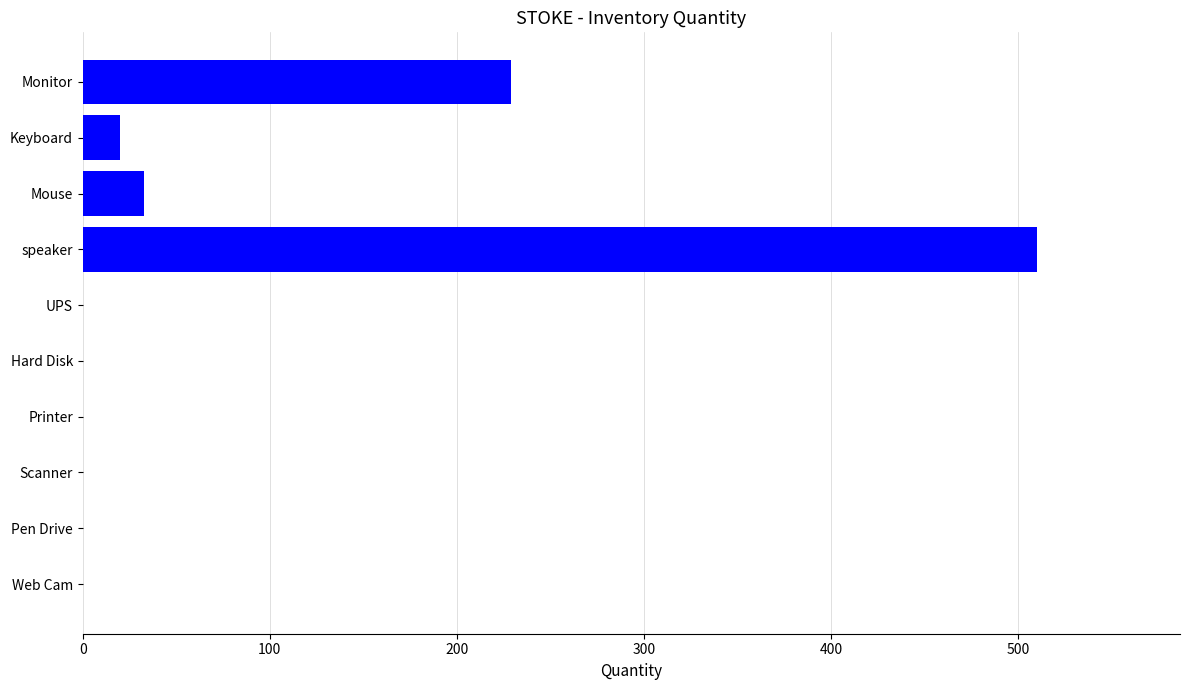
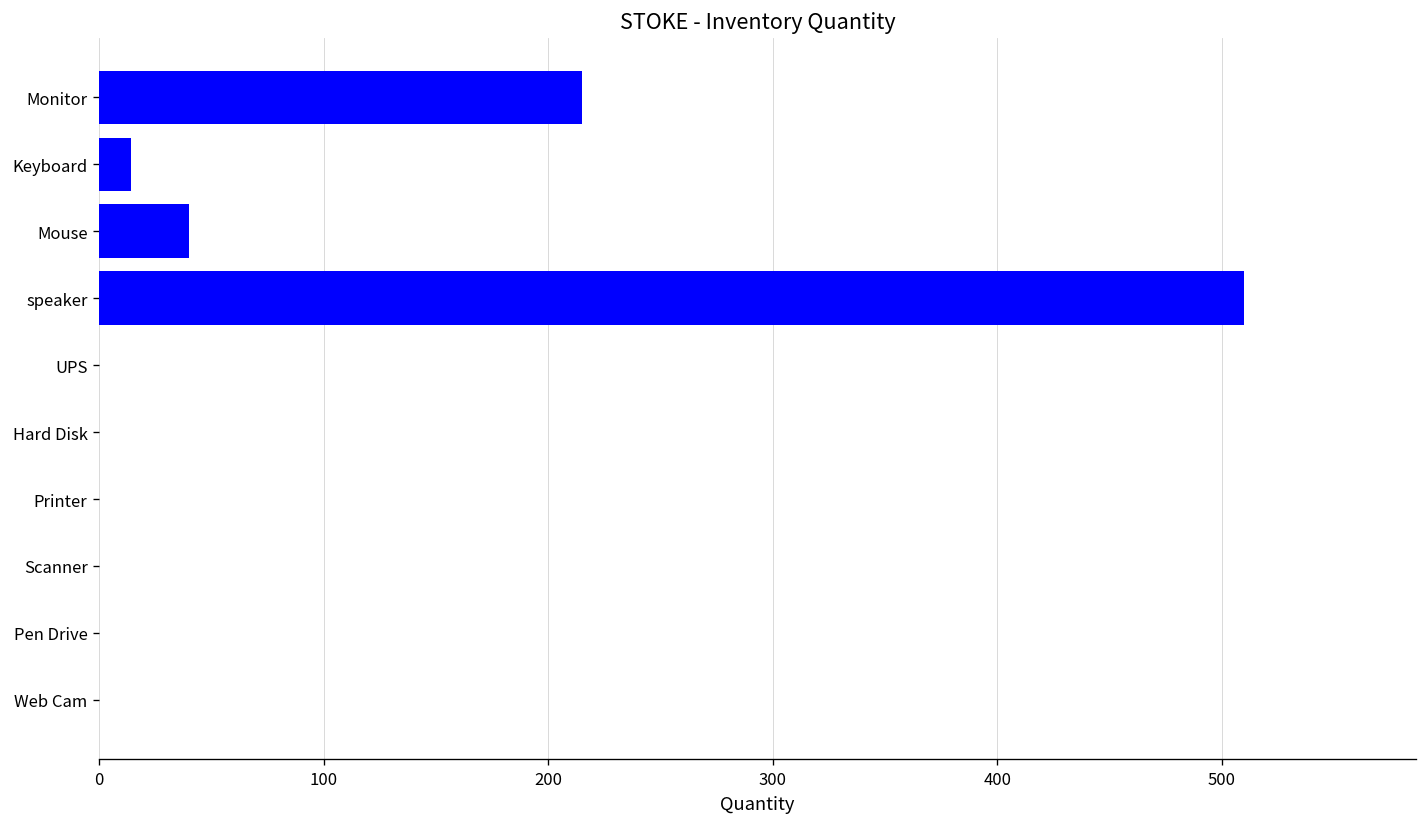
Monitor: 229 -> 215
Keyboard: 20 -> 14
Mouse: 33 -> 40
